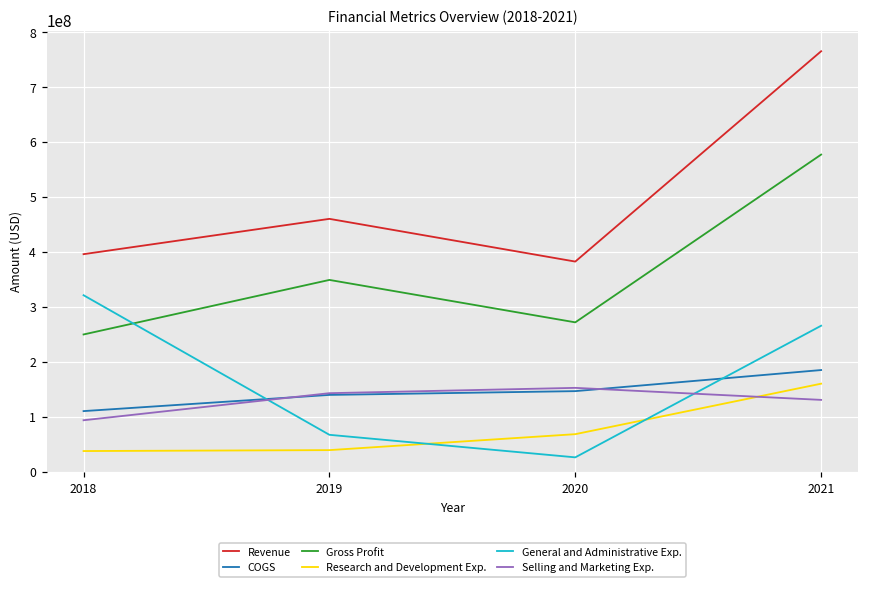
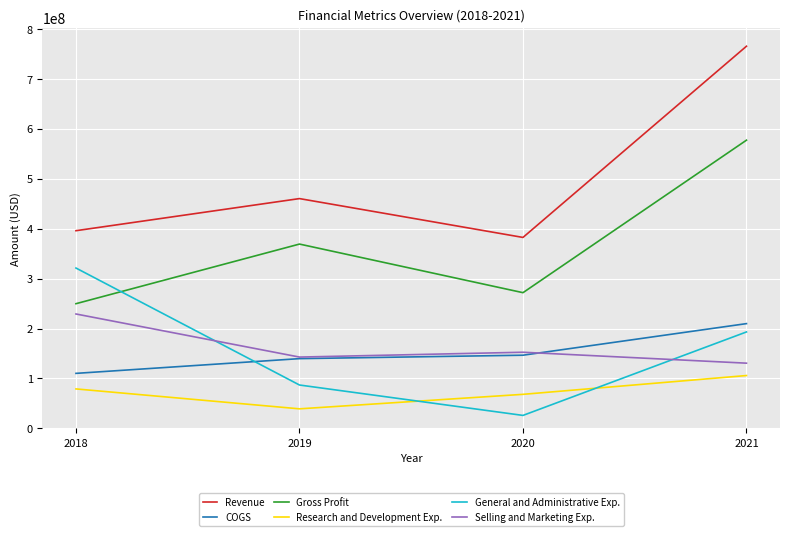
Research and Development Exp., 2018: 40000000 -> 80000000
Selling and Marketing Exp., 2018: 90000000 -> 230000000
Gross Profit, 2019: 350000000 -> 370000000
General and Administrative Exp., 2019: 70000000 -> 90000000
COGS, 2021: 190000000 -> 210000000
Research and Development Exp., 2021: 160000000 -> 110000000
General and Administrative Exp., 2021: 270000000 -> 190000000
